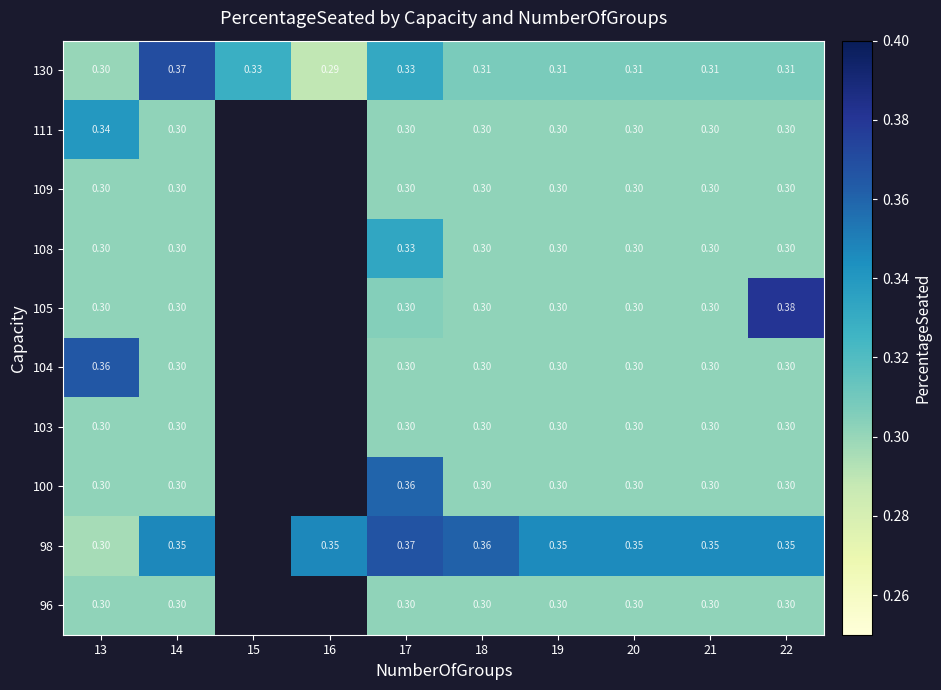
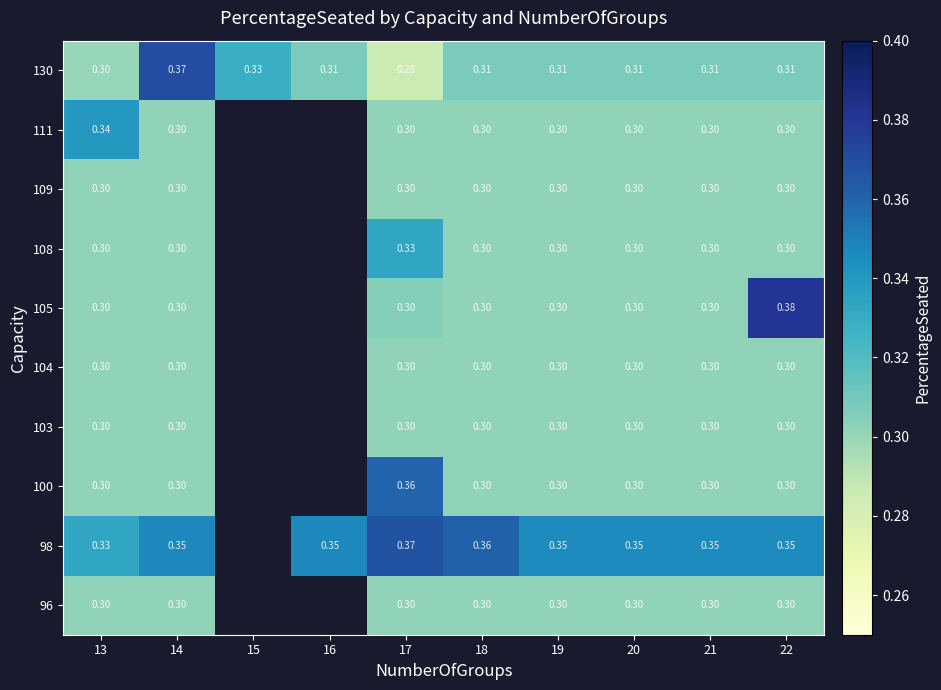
130, 16: 0.29 -> 0.31
130, 17: 0.33 -> 0.28
104, 13: 0.36 -> 0.30
98, 13: 0.30 -> 0.33
